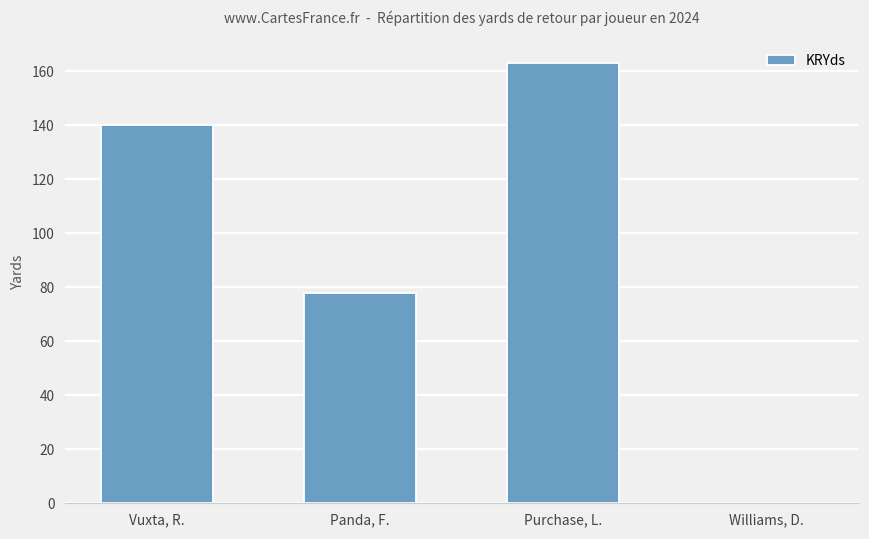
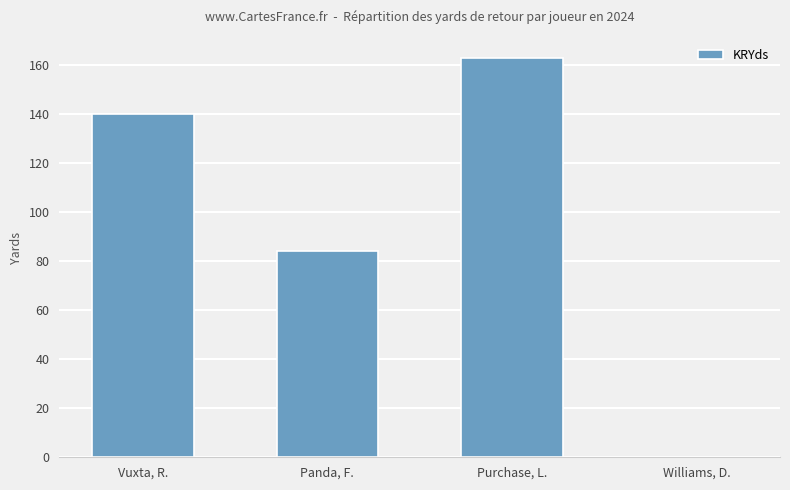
Panda, F.: 78 -> 84
